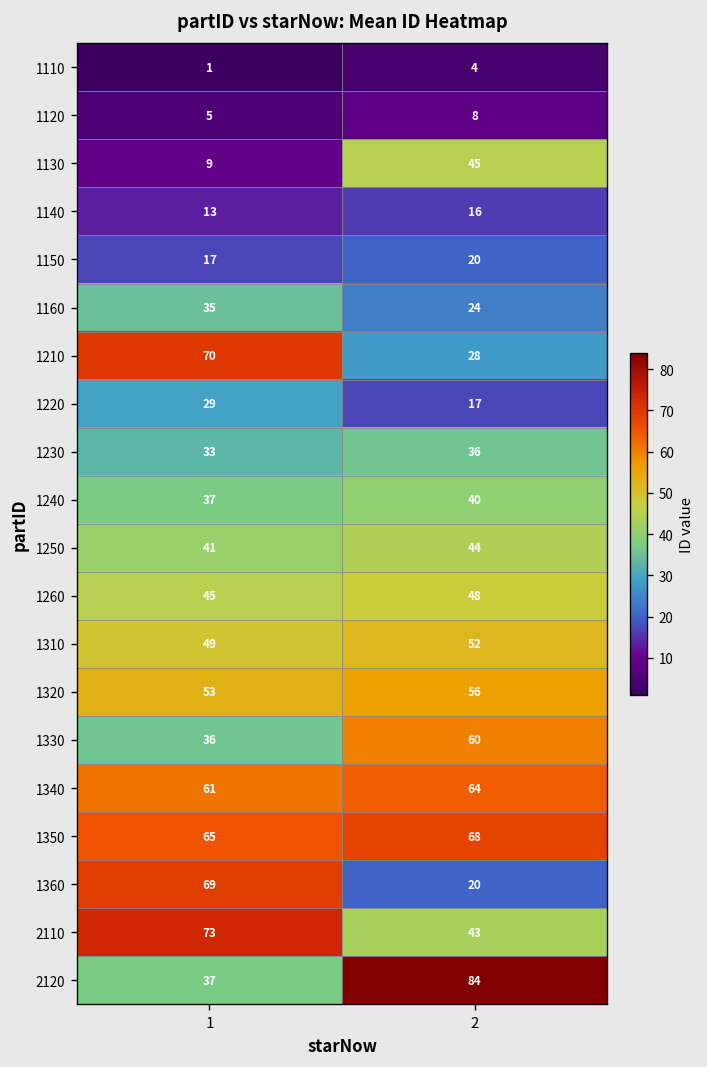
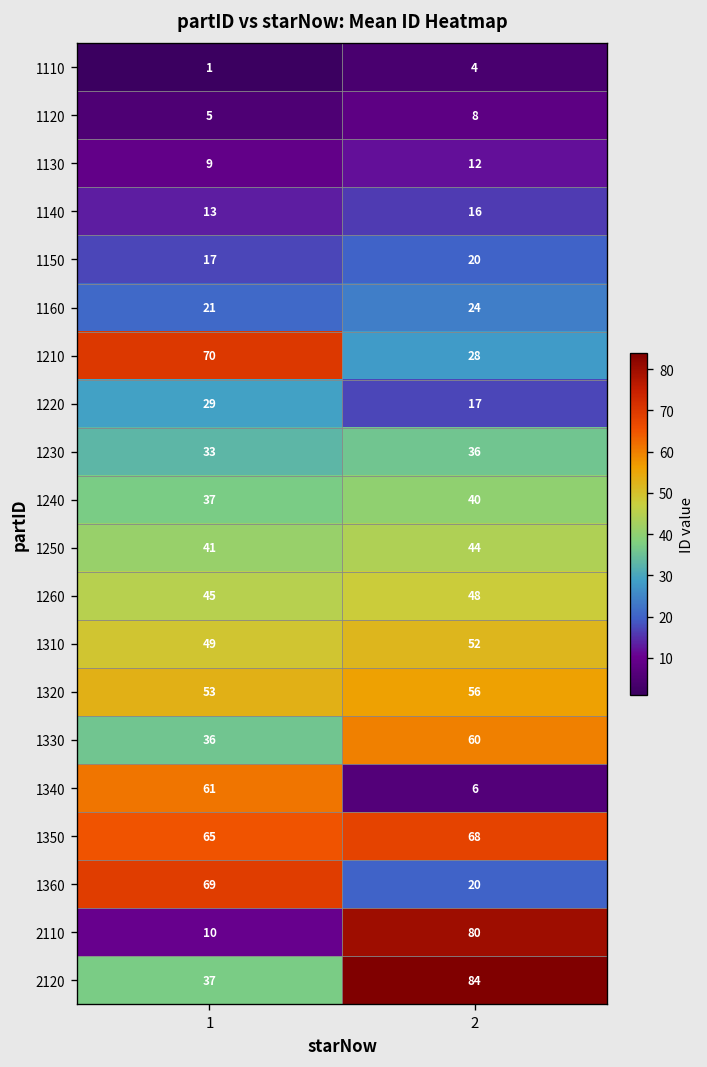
1130, 2: 45 -> 12
1160, 1: 35 -> 21
1340, 2: 64 -> 6
2110, 1: 73 -> 10
2110, 2: 43 -> 80
